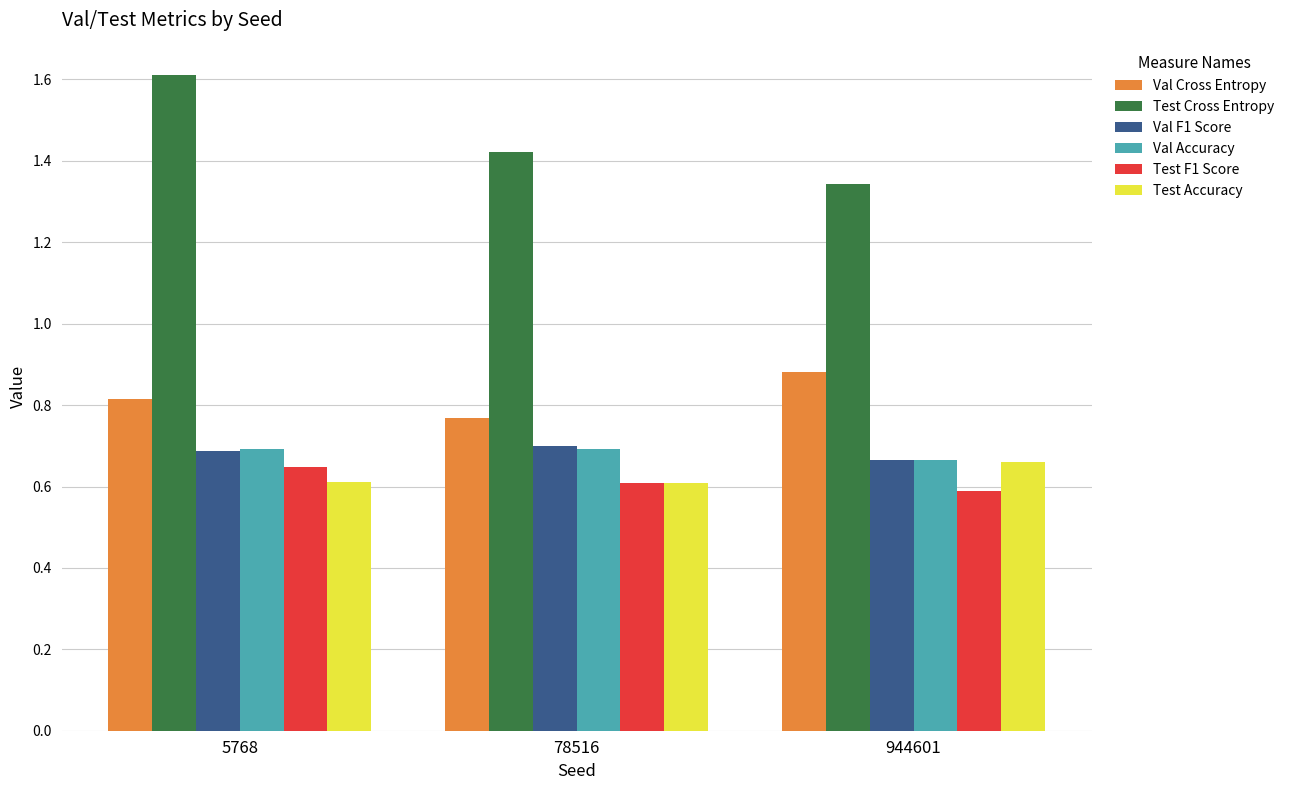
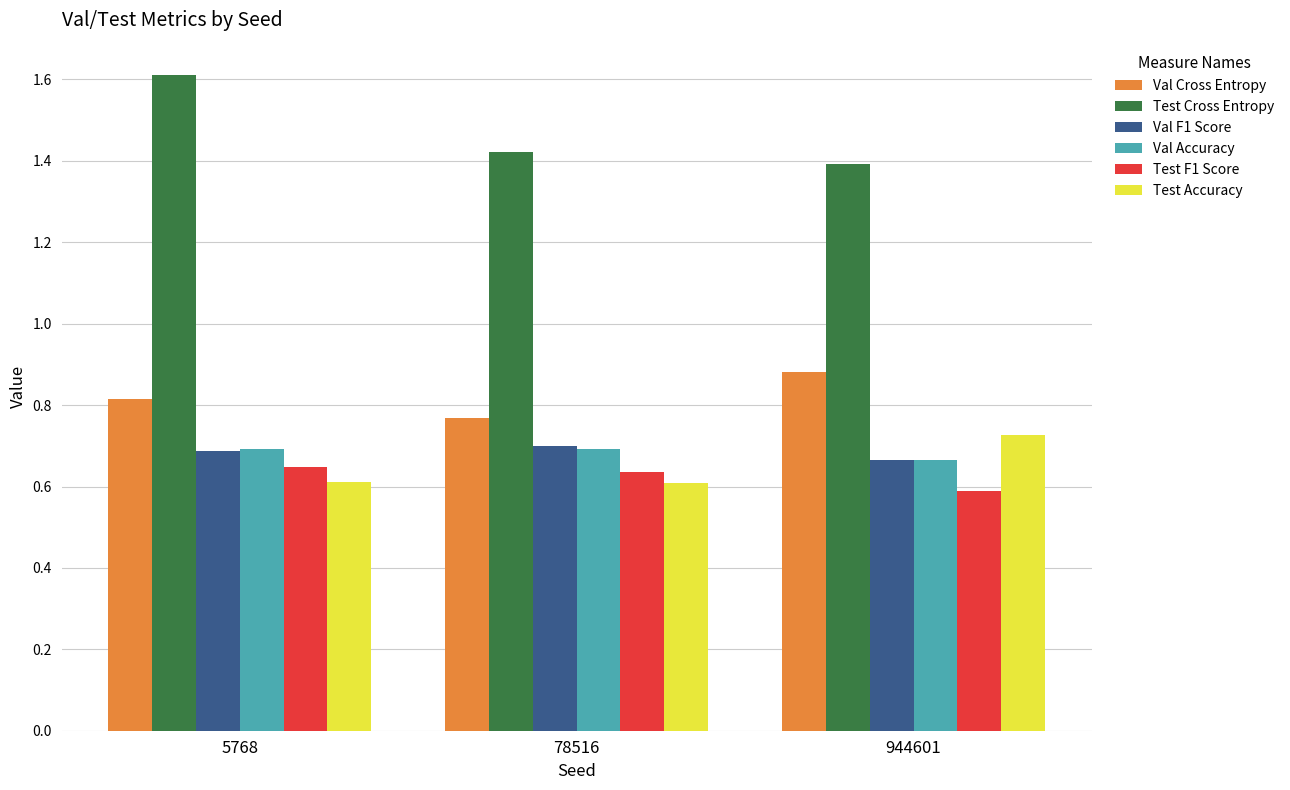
Test F1 Score, 78516: 0.61 -> 0.64
Test Cross Entropy, 944601: 1.34 -> 1.39
Test Accuracy, 944601: 0.66 -> 0.73
